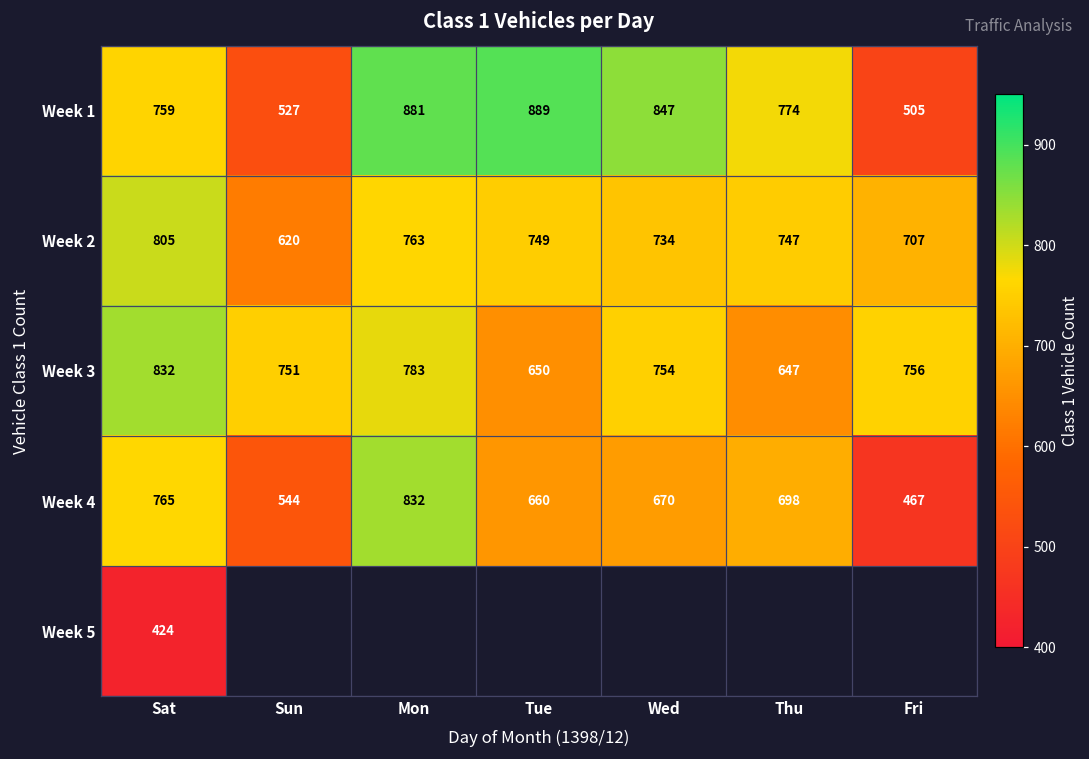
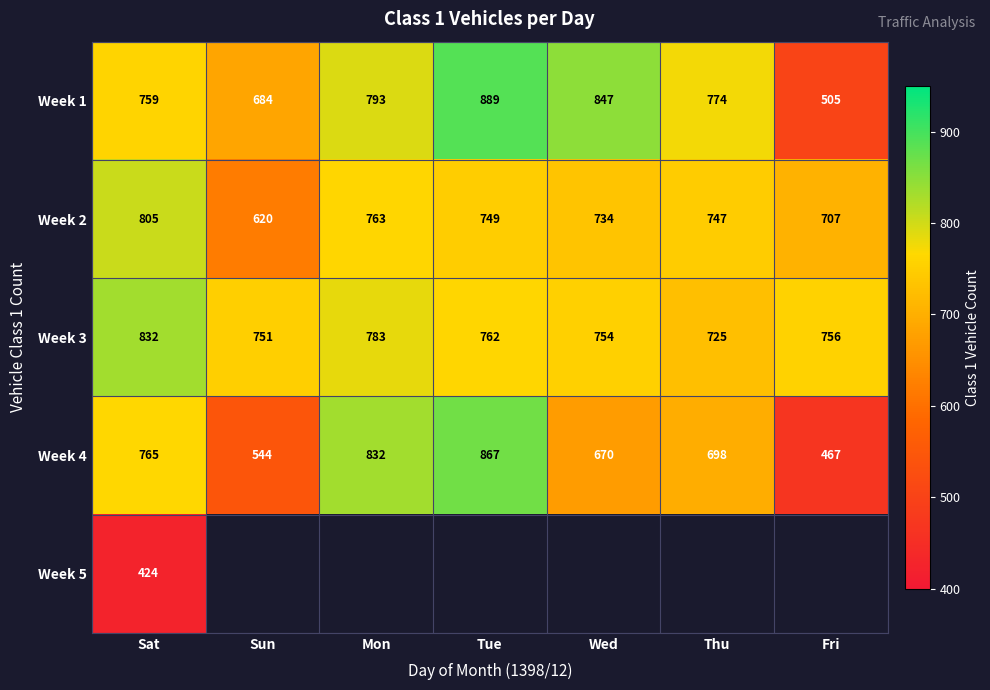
Week 1, Sun: 527 -> 684
Week 1, Mon: 881 -> 793
Week 3, Tue: 650 -> 762
Week 3, Thu: 647 -> 725
Week 4, Tue: 660 -> 867
